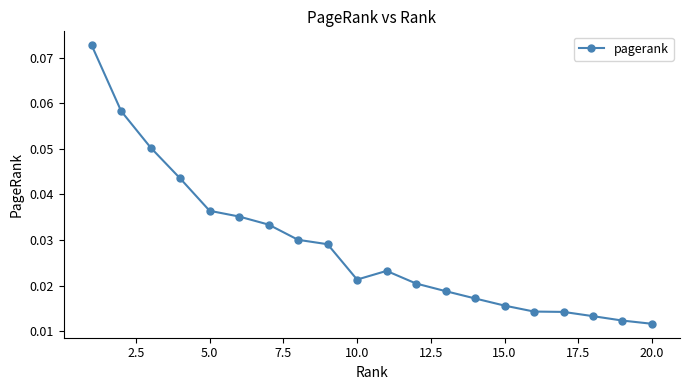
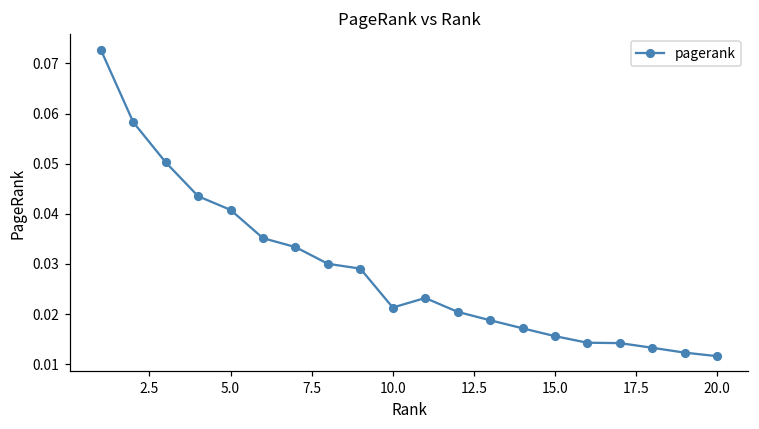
5.0: 0.036 -> 0.041
